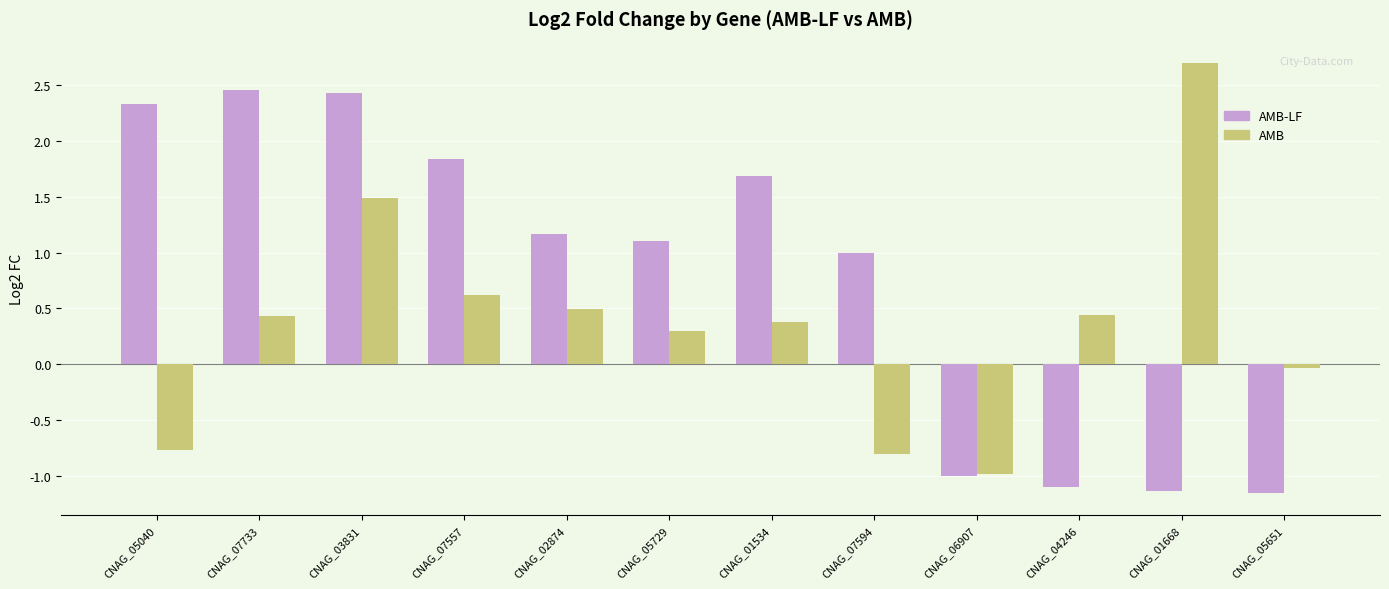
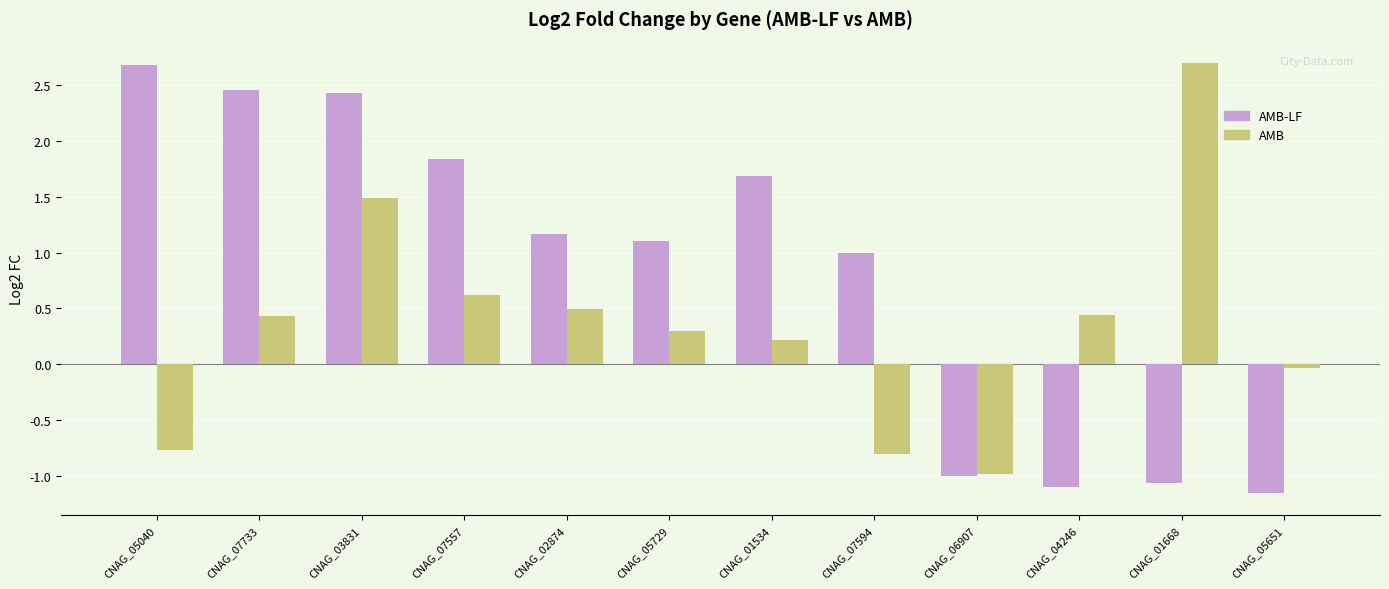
AMB-LF, CNAG_05040: 2.33 -> 2.68
AMB, CNAG_01534: 0.38 -> 0.22
AMB-LF, CNAG_01668: -1.14 -> -1.06
